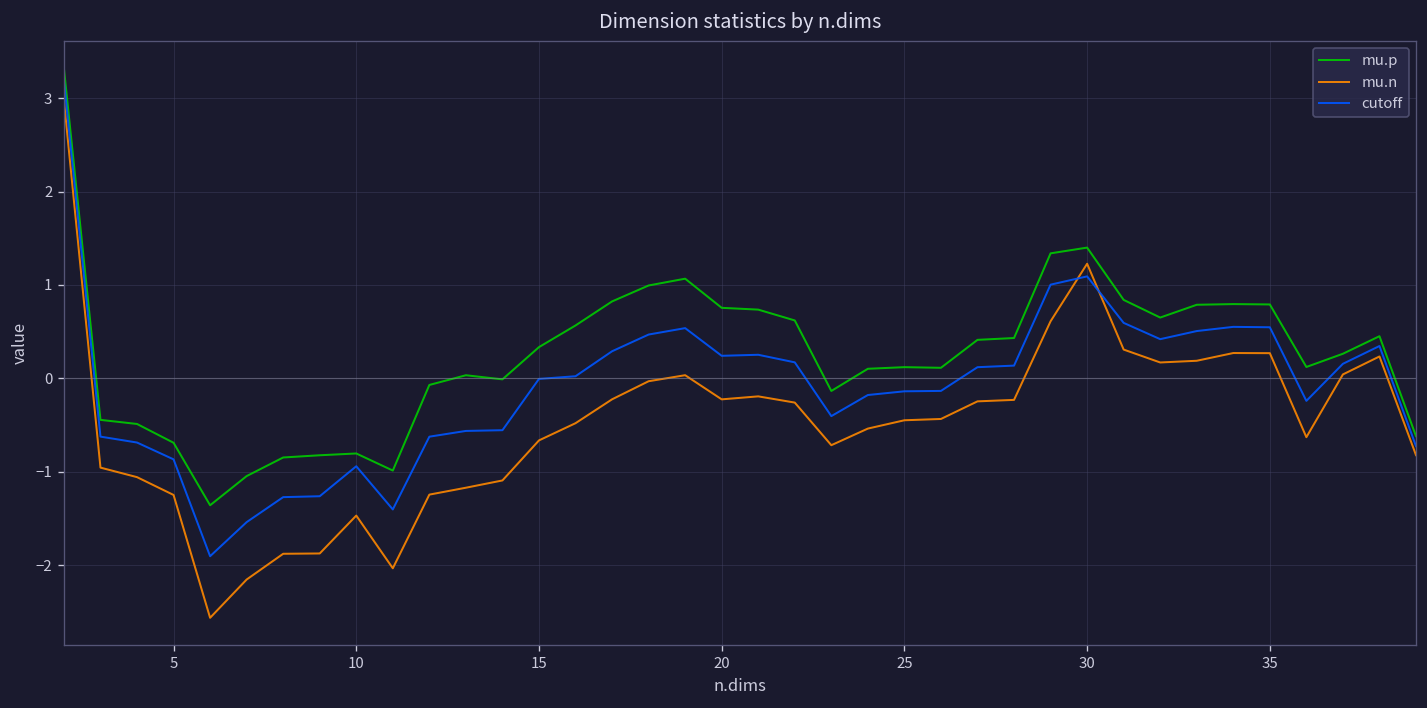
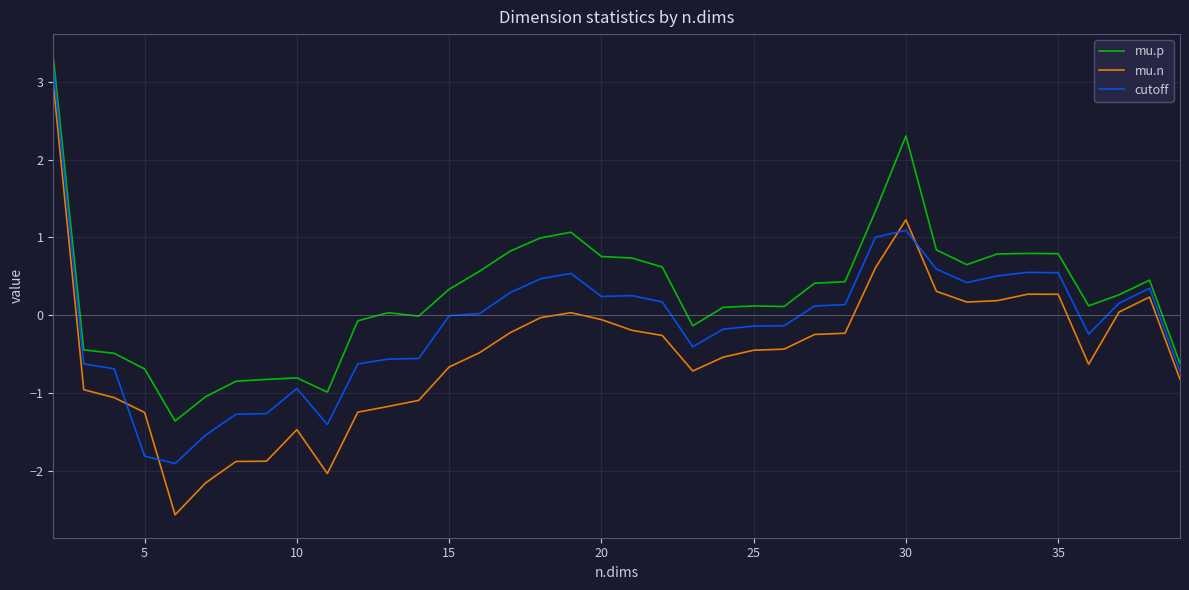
cutoff, 5: -0.9 -> -1.8
mu.n, 20: -0.2 -> -0.1
mu.p, 30: 1.4 -> 2.3
